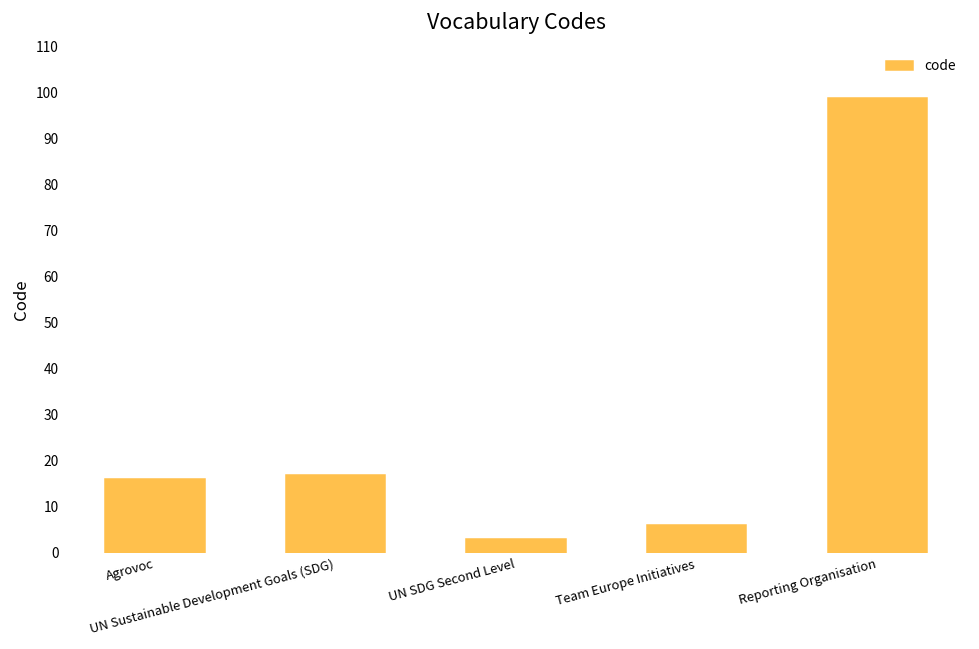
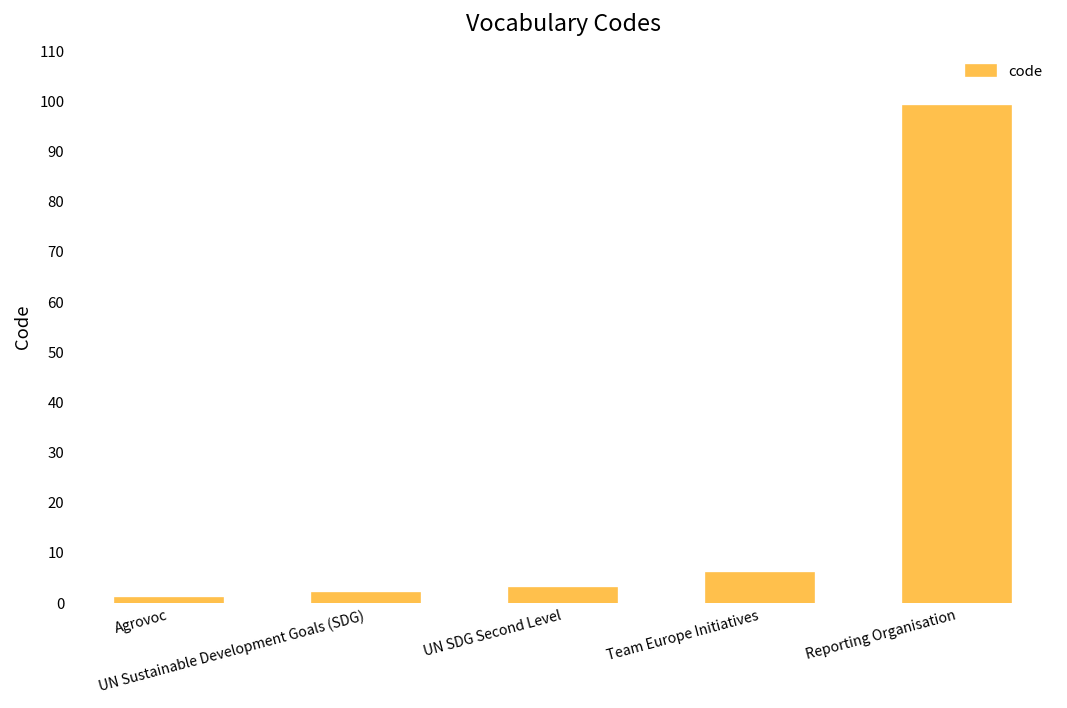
Agrovoc: 16 -> 1
UN Sustainable Development Goals (SDG): 17 -> 2
